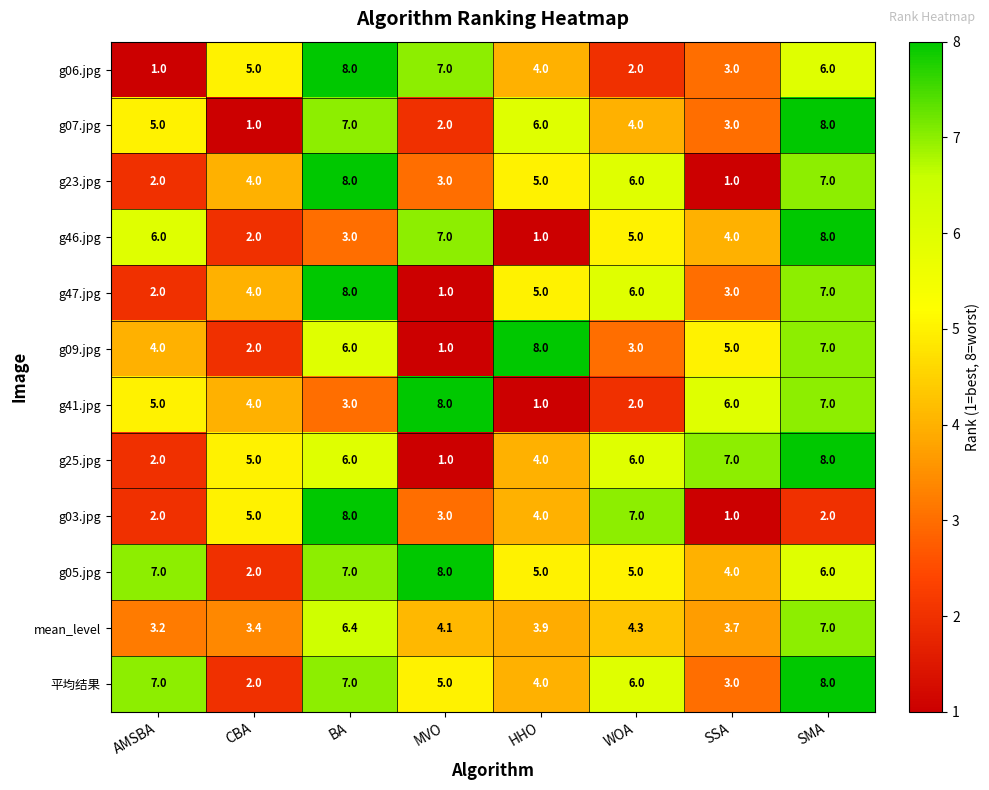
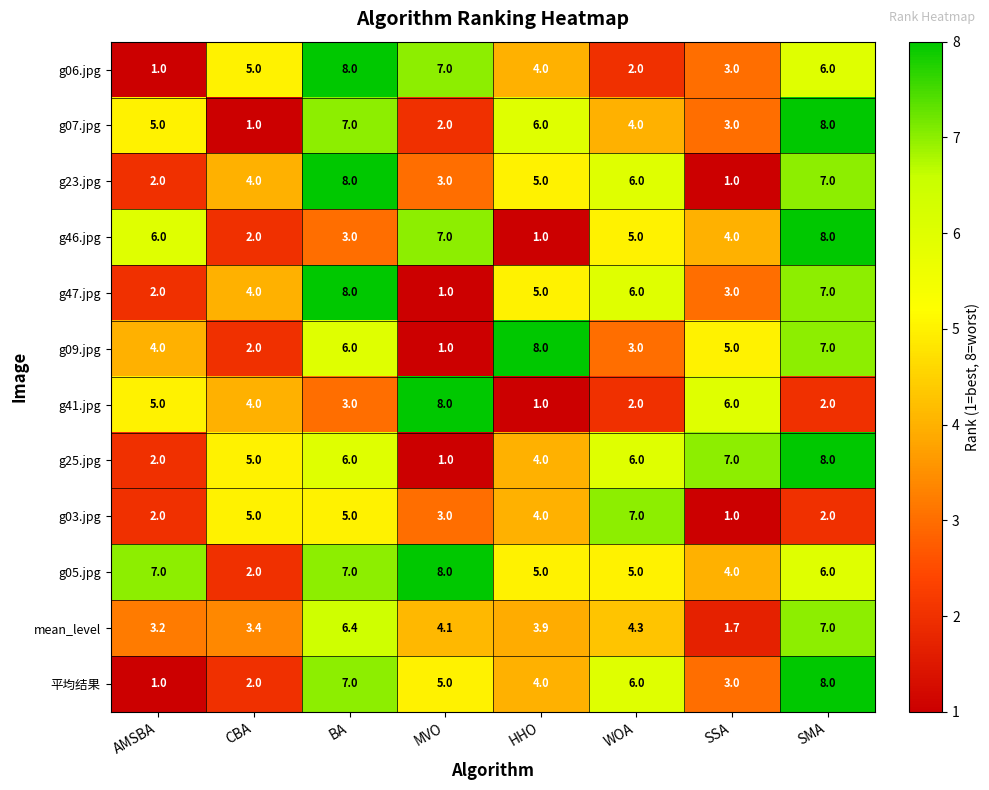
g41.jpg, SMA: 7.0 -> 2.0
g03.jpg, BA: 8.0 -> 5.0
mean_level, SSA: 3.7 -> 1.7
平均结果, AMSBA: 7.0 -> 1.0
